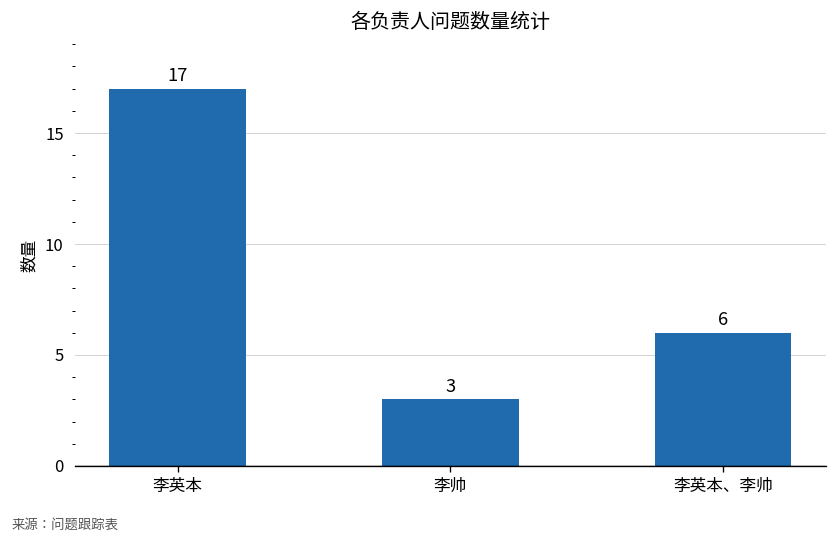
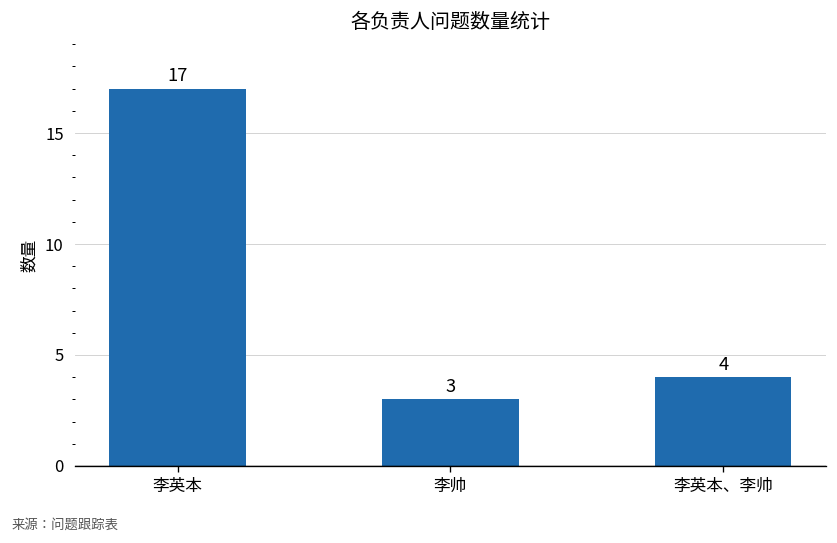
李英本、李帅: 6 -> 4
